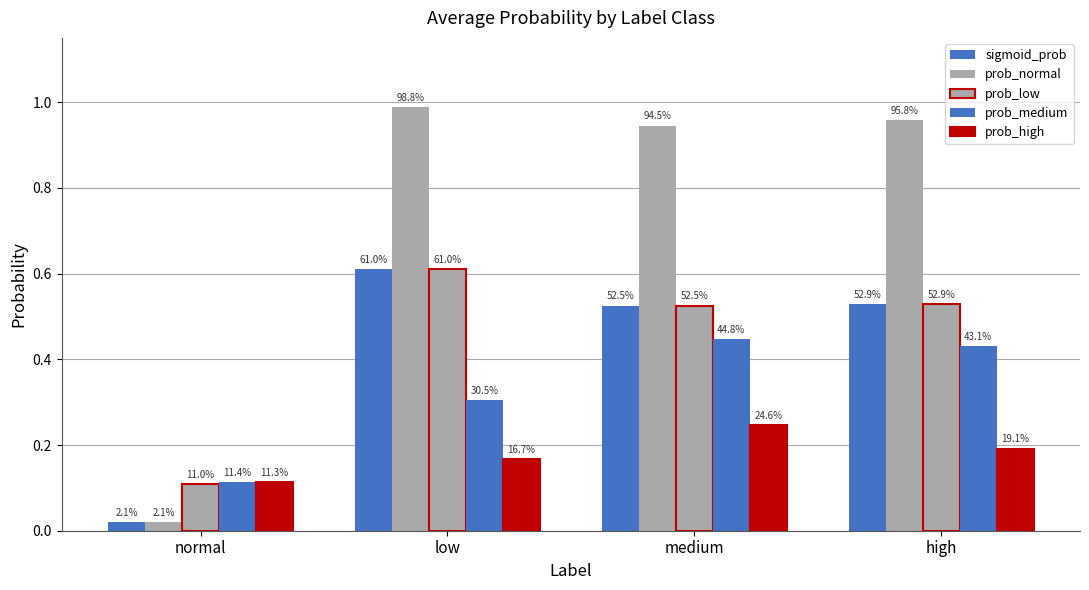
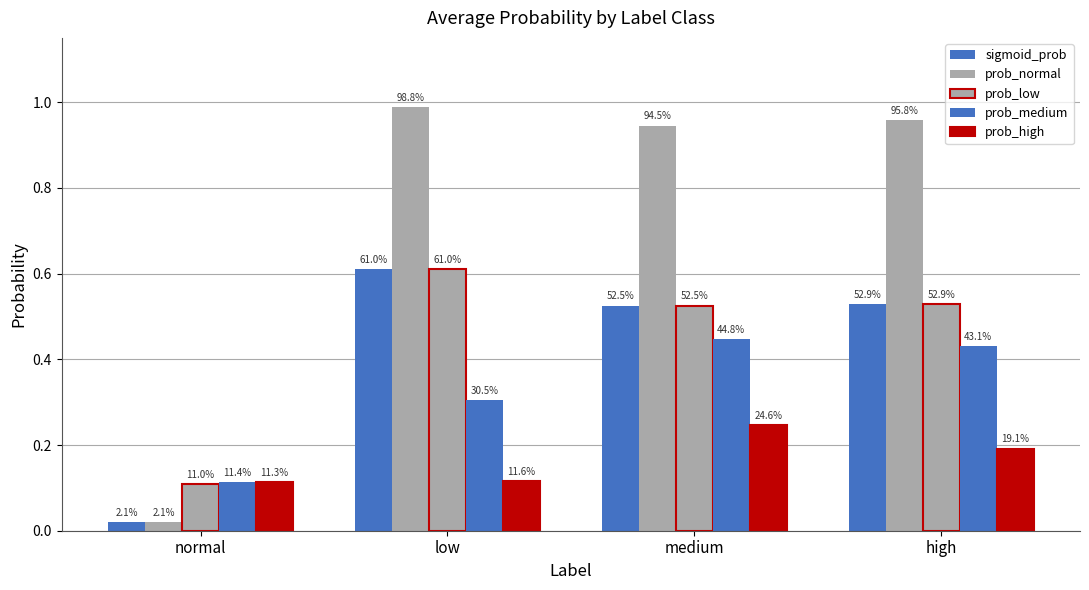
prob_high, low: 16.7% -> 11.6%
